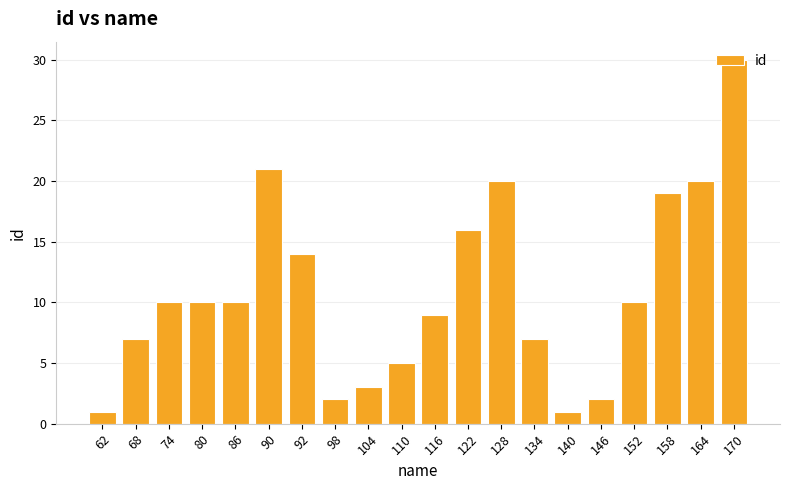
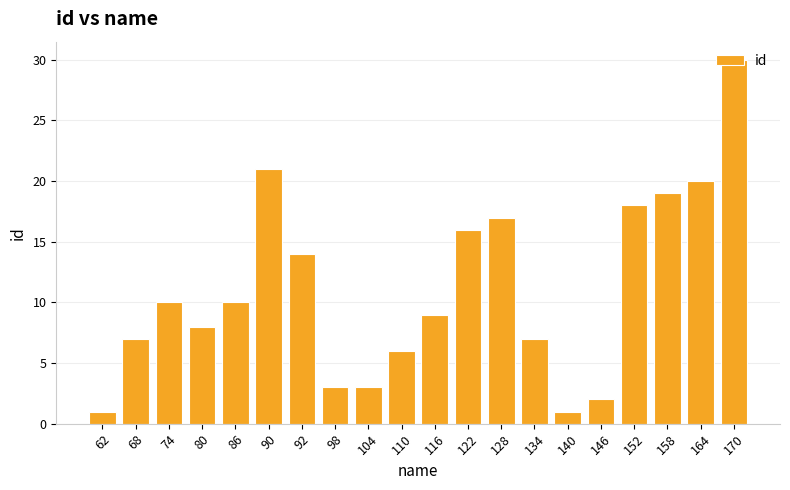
80: 10 -> 8
98: 2 -> 3
110: 5 -> 6
128: 20 -> 17
152: 10 -> 18
